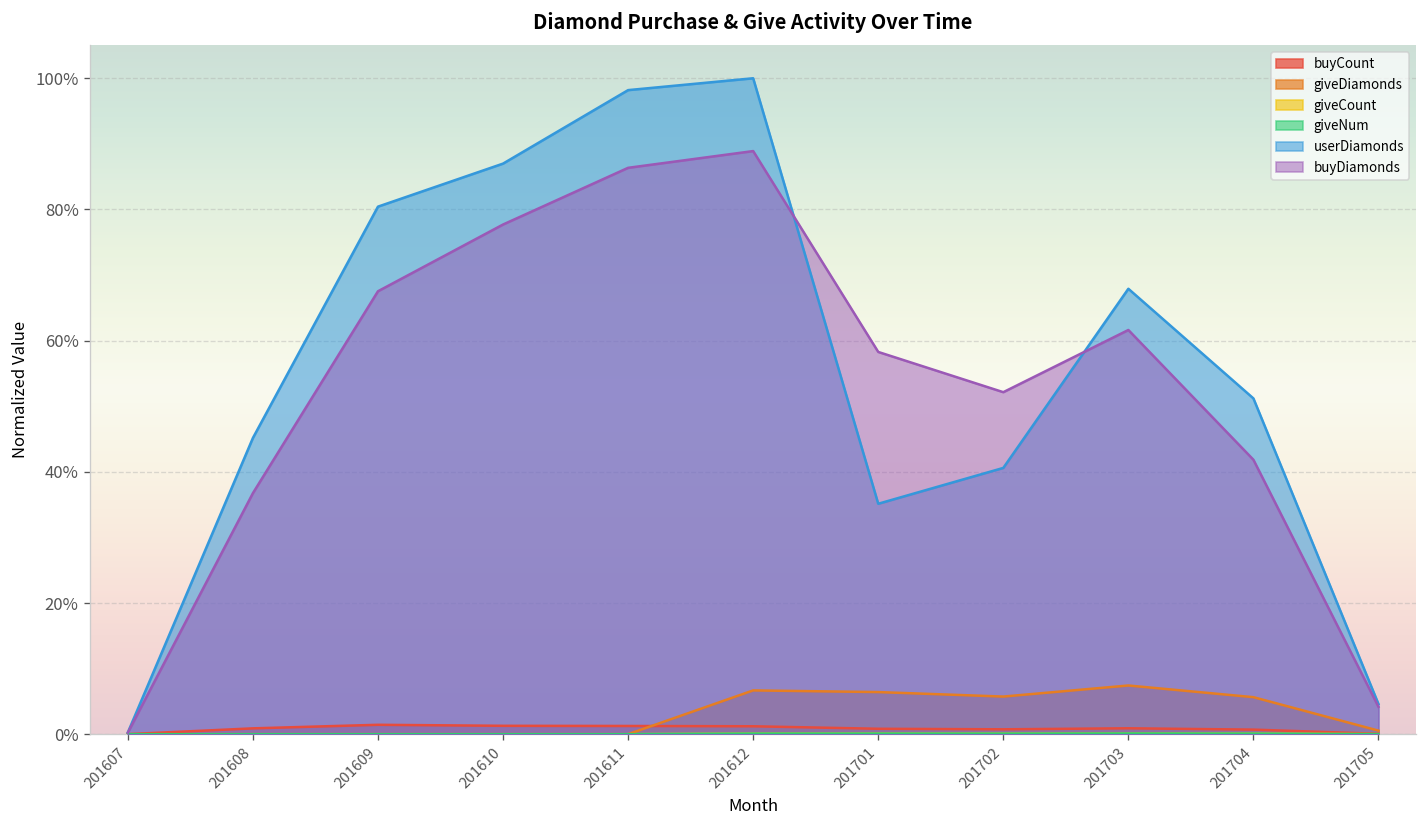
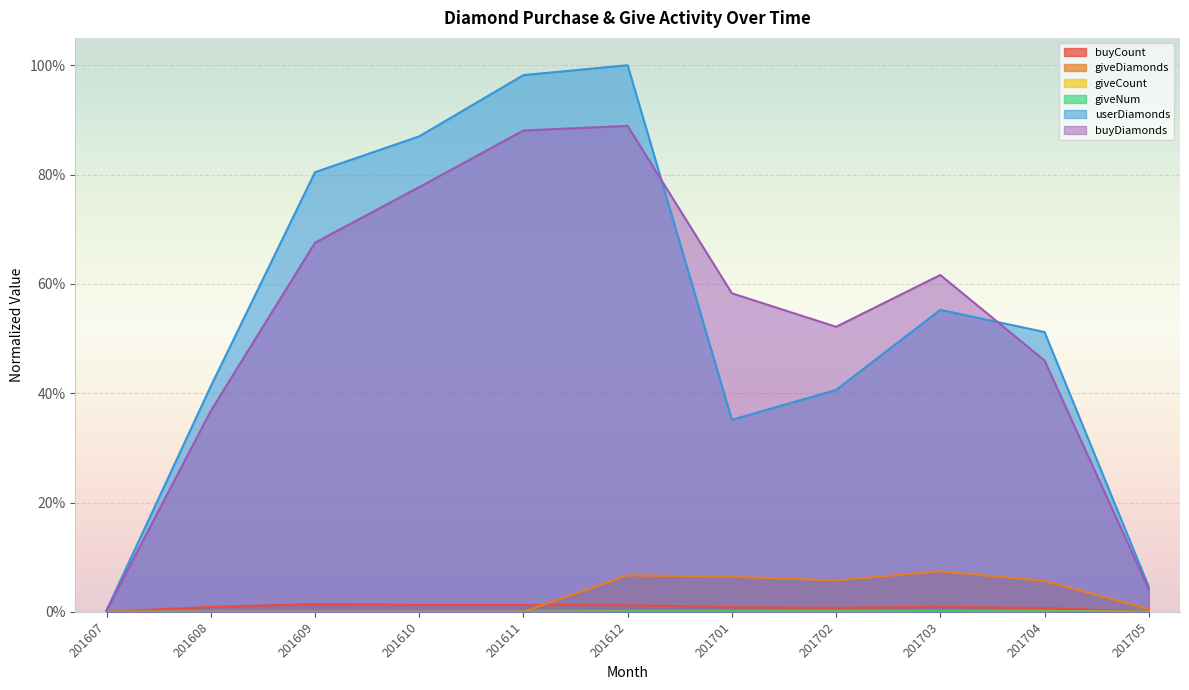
userDiamonds, 201608: 45% -> 41%
buyDiamonds, 201611: 86% -> 88%
userDiamonds, 201703: 68% -> 55%
buyDiamonds, 201704: 42% -> 46%
